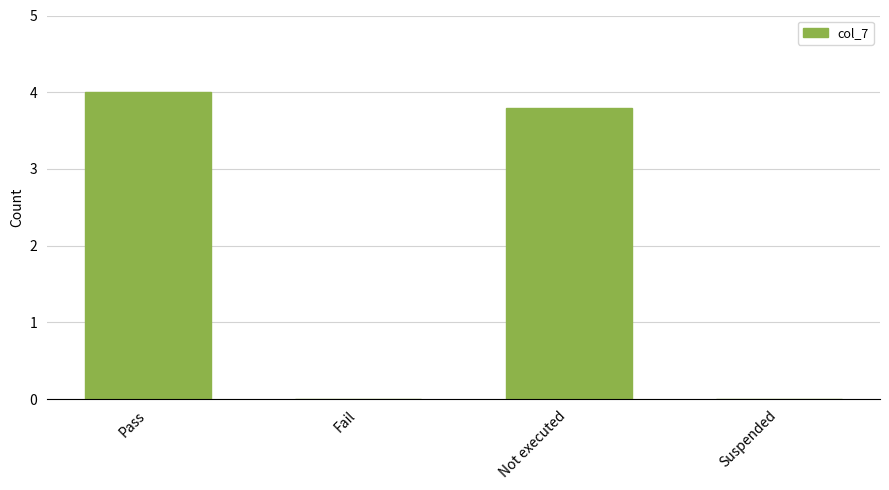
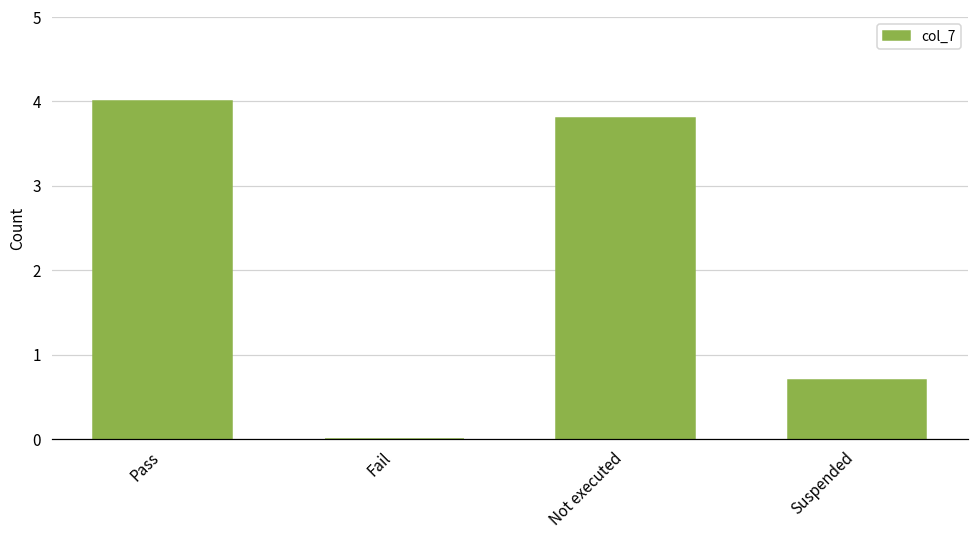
Suspended: 0.0 -> 0.7
